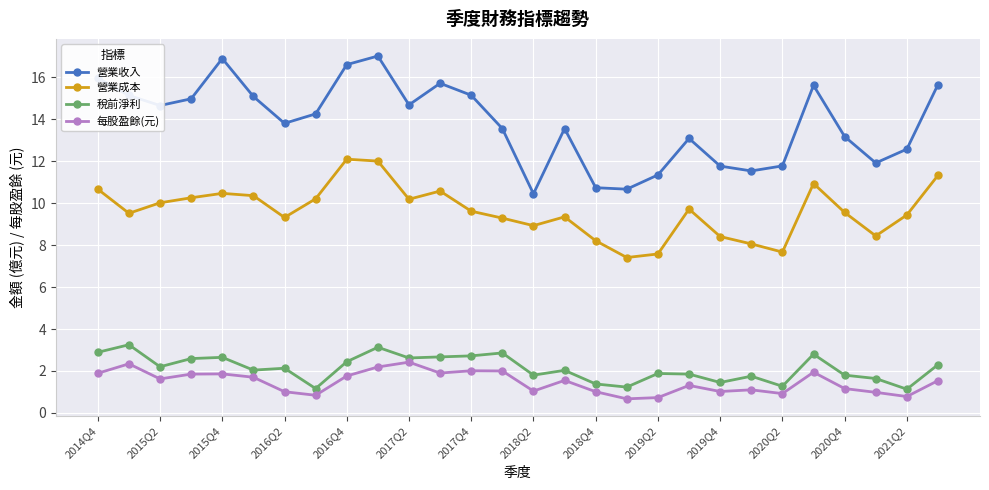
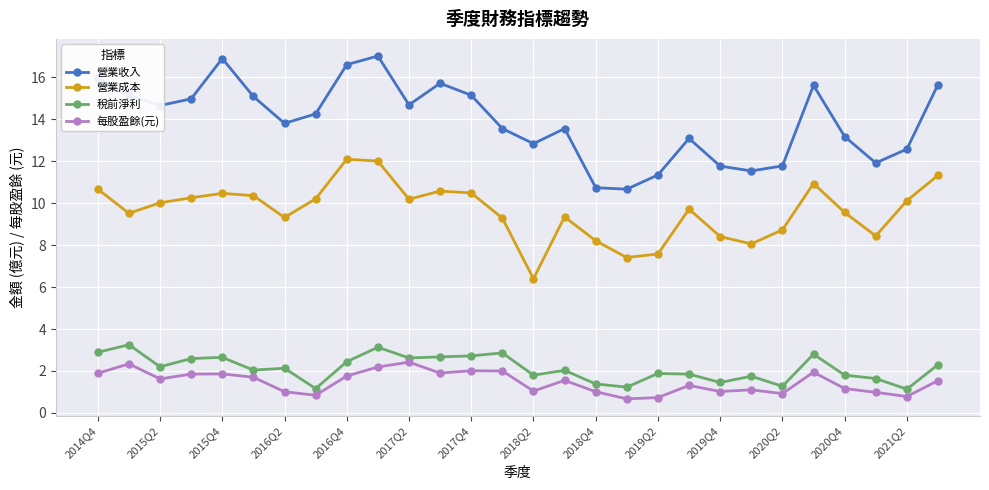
營業成本, 2017Q4: 9.6 -> 10.5
營業收入, 2018Q2: 10.5 -> 12.8
營業成本, 2018Q2: 8.9 -> 6.4
營業成本, 2020Q2: 7.7 -> 8.7
營業成本, 2021Q2: 9.4 -> 10.1
